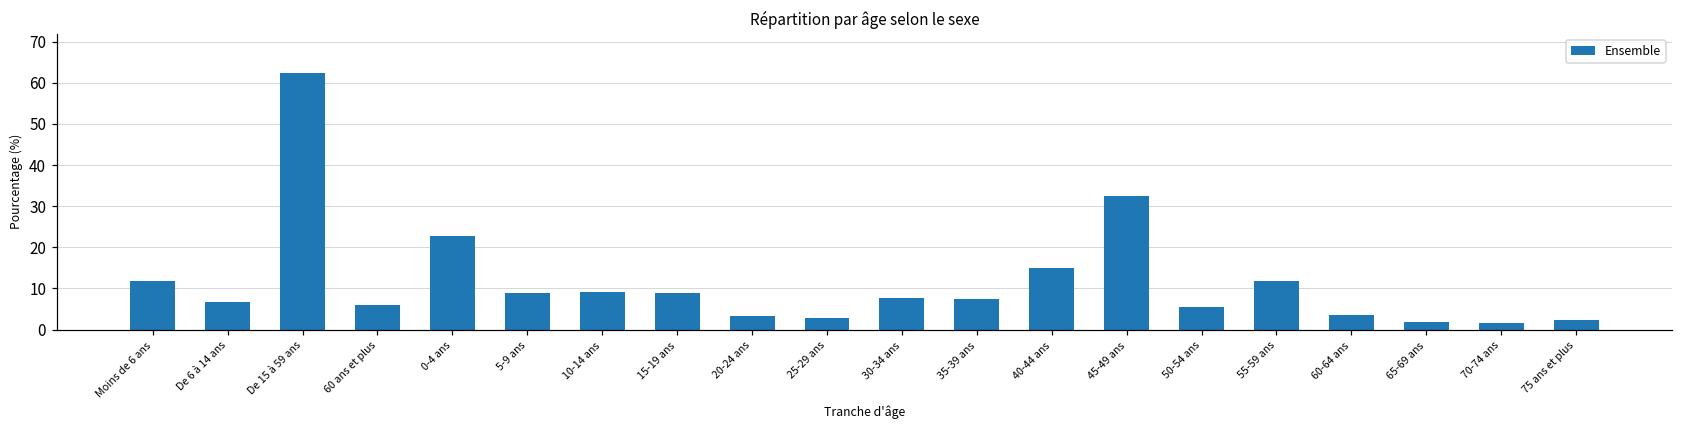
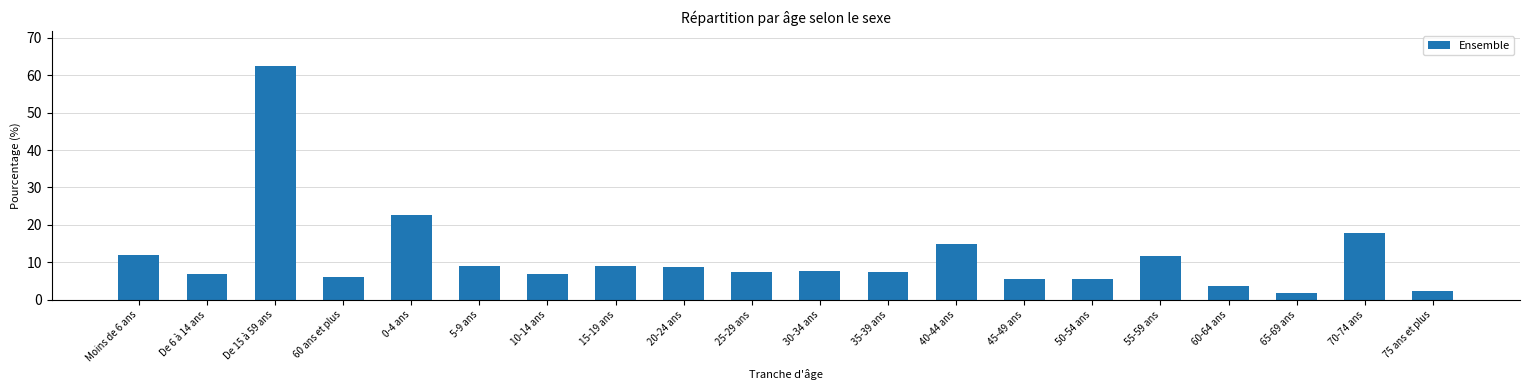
10-14 ans: 9 -> 7
20-24 ans: 3 -> 9
25-29 ans: 3 -> 8
45-49 ans: 32 -> 6
70-74 ans: 2 -> 18
